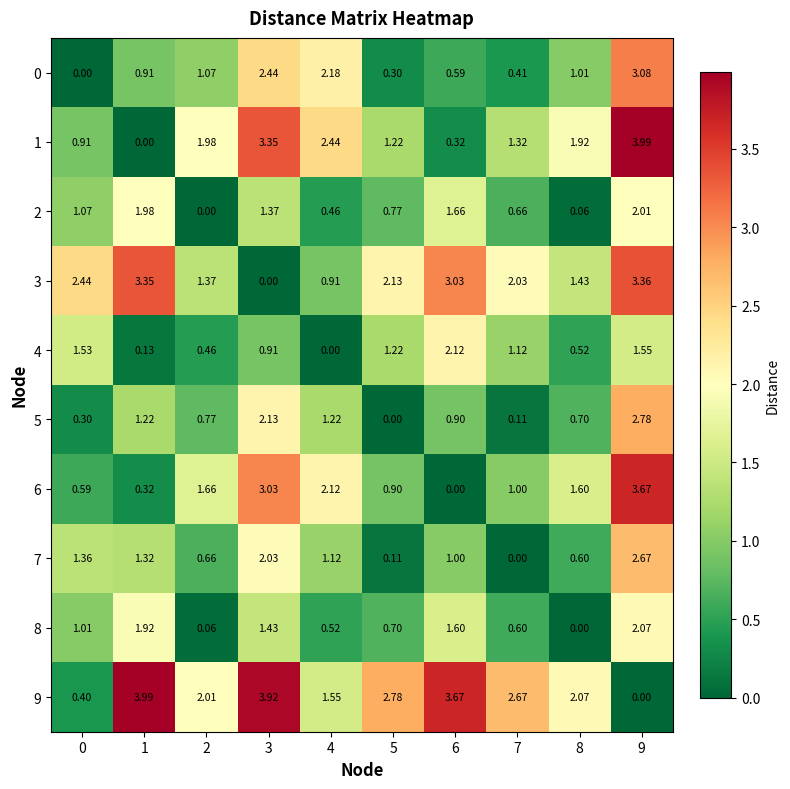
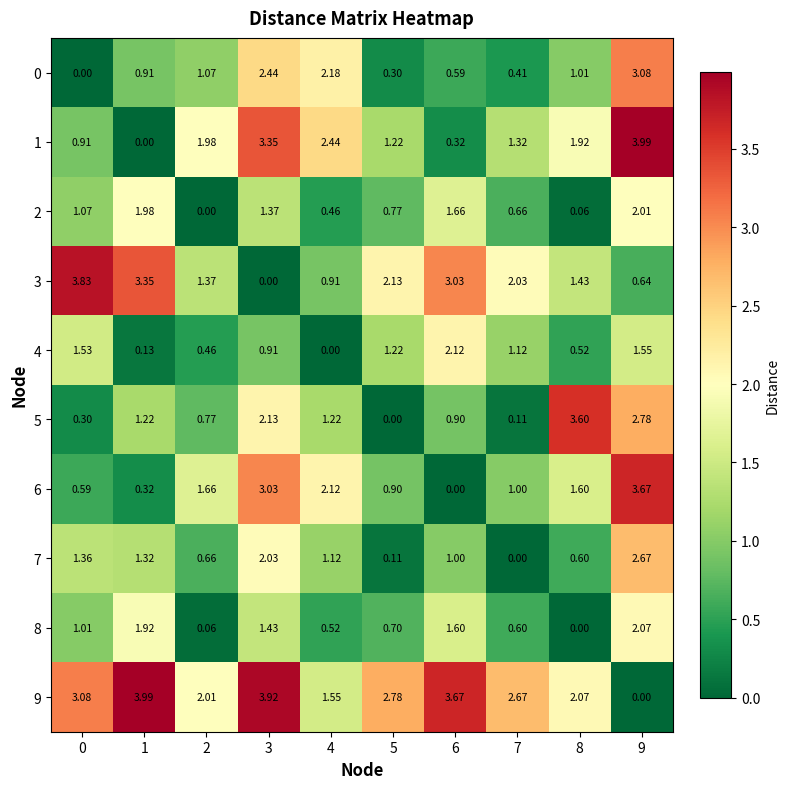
3, 0: 2.44 -> 3.83
3, 9: 3.36 -> 0.64
5, 8: 0.70 -> 3.60
9, 0: 0.40 -> 3.08
